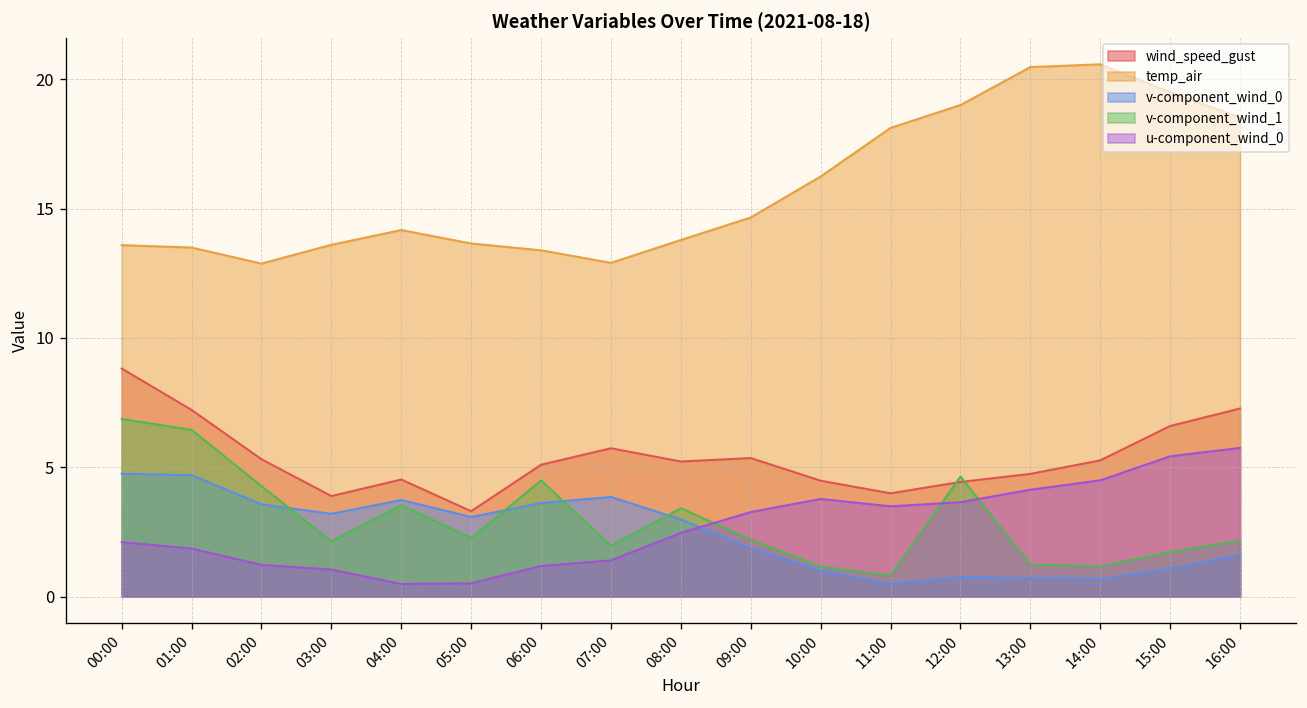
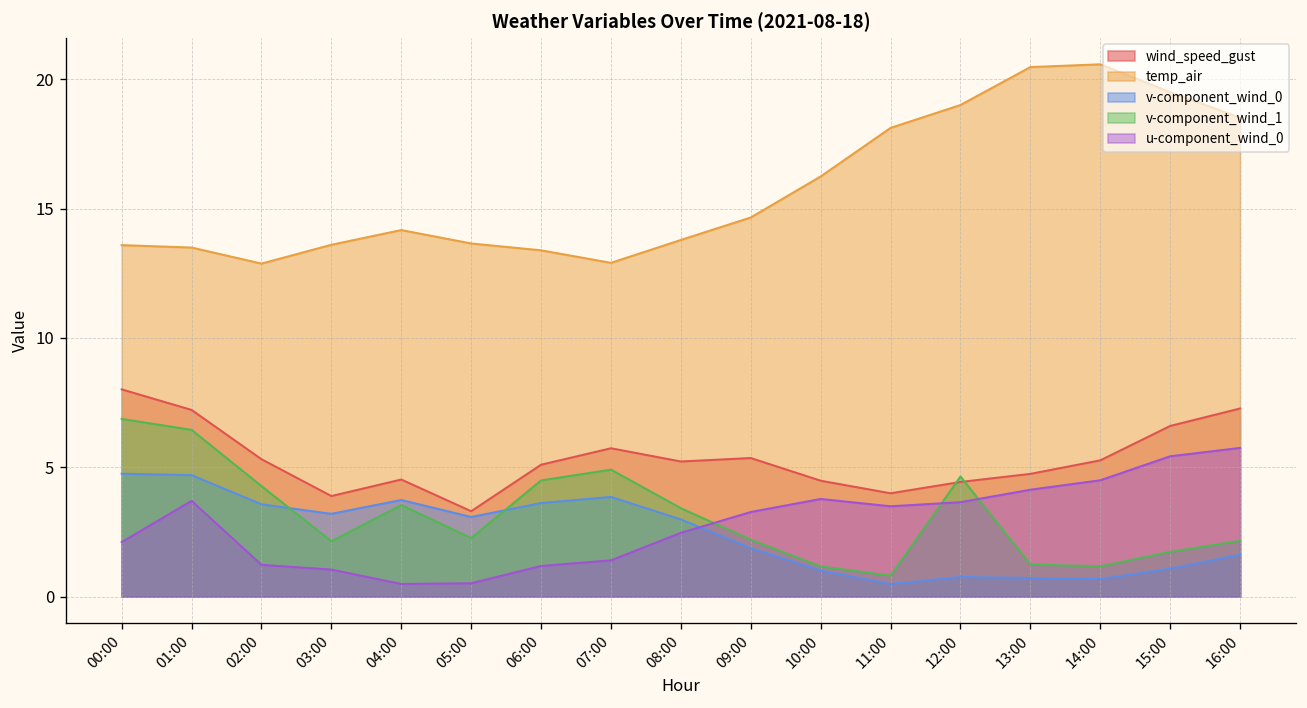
wind_speed_gust, 00:00: 8.8 -> 8.0
u-component_wind_0, 01:00: 1.9 -> 3.7
v-component_wind_1, 07:00: 2.0 -> 4.9
